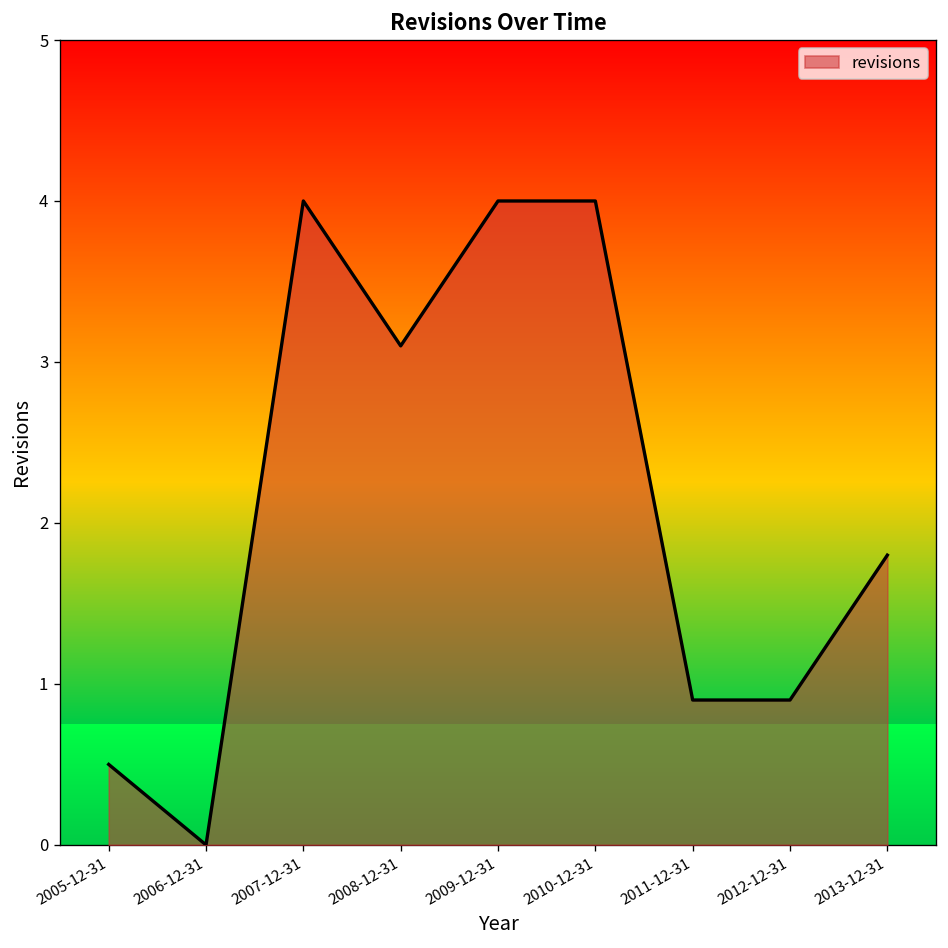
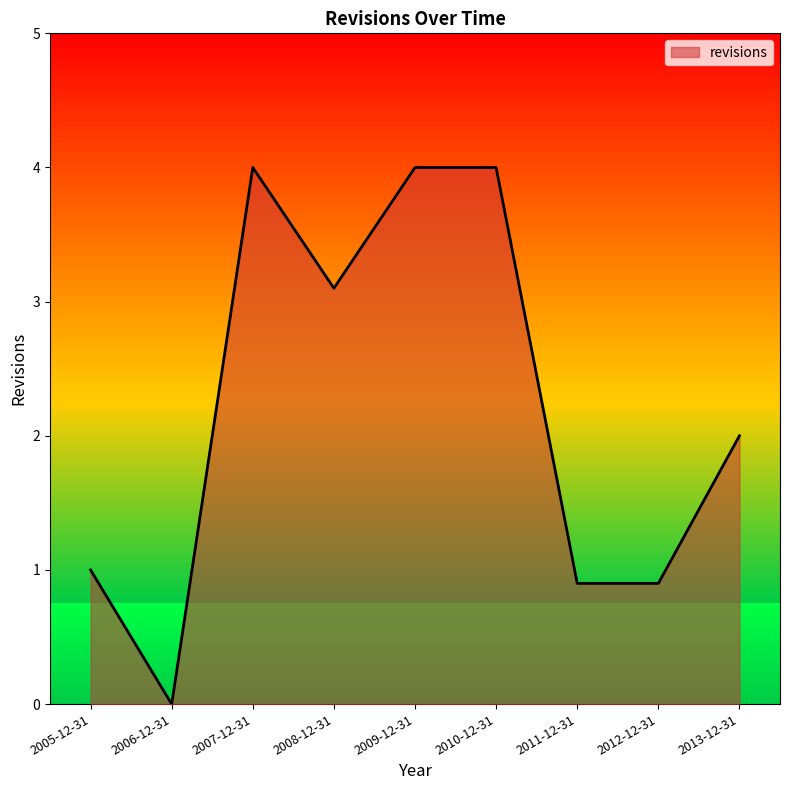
2005-12-31: 0.5 -> 1.0
2013-12-31: 1.8 -> 2.0
